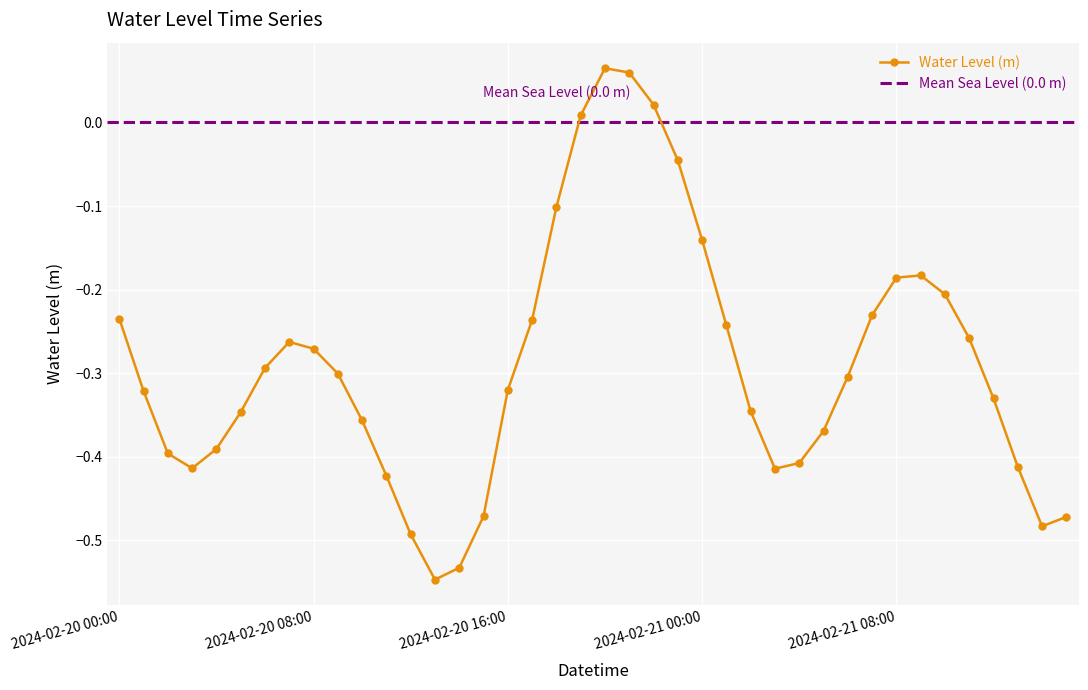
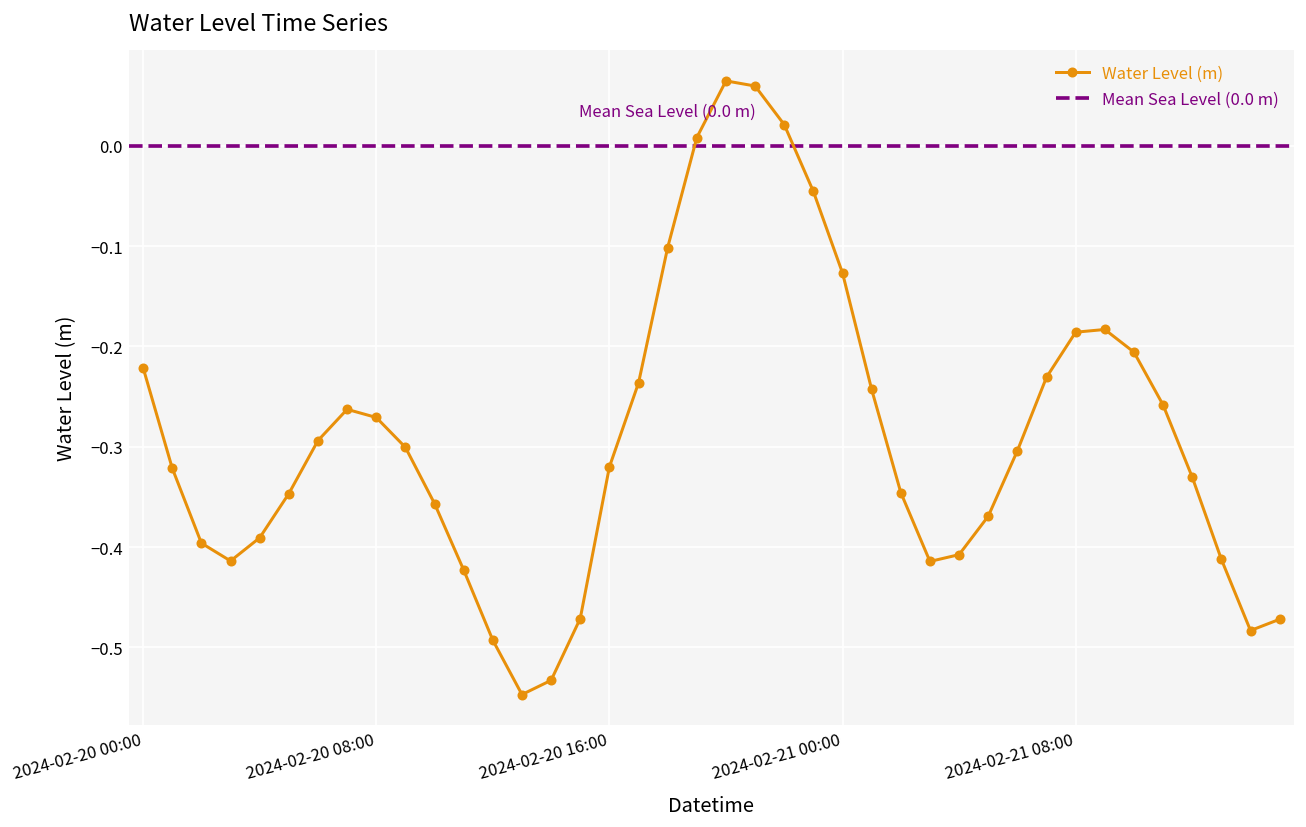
2024-02-20 00:00: -0.23 -> -0.22
2024-02-21 00:00: -0.14 -> -0.13
